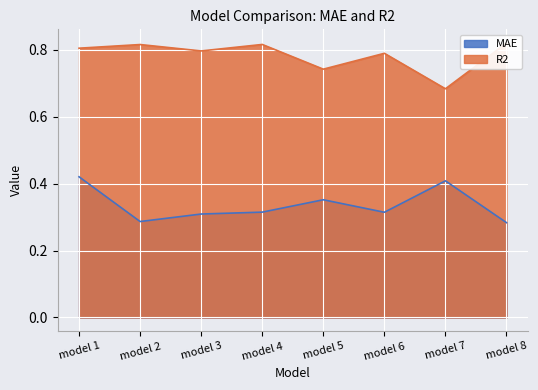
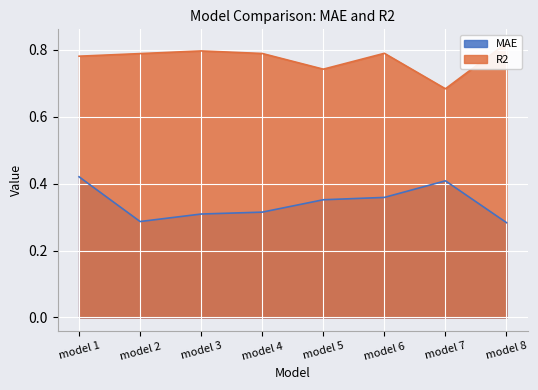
R2, model 1: 0.80 -> 0.78
R2, model 2: 0.82 -> 0.79
R2, model 4: 0.82 -> 0.79
MAE, model 6: 0.31 -> 0.36
